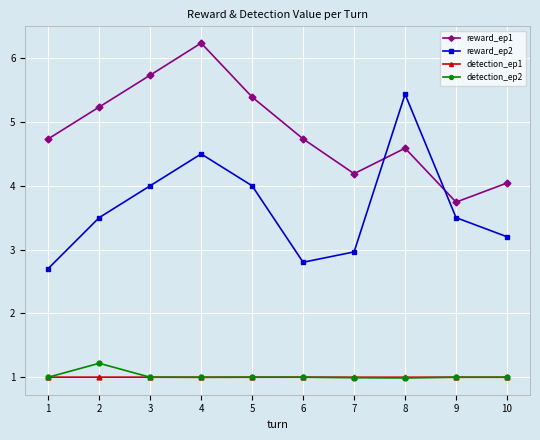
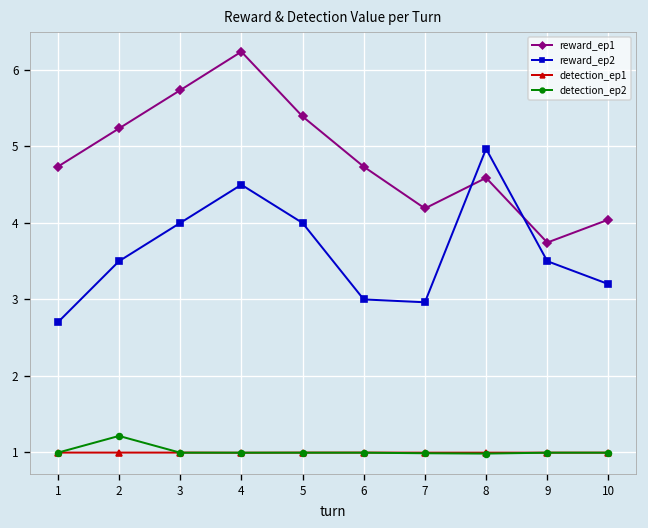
reward_ep2, 6: 2.8 -> 3.0
reward_ep2, 8: 5.4 -> 5.0
